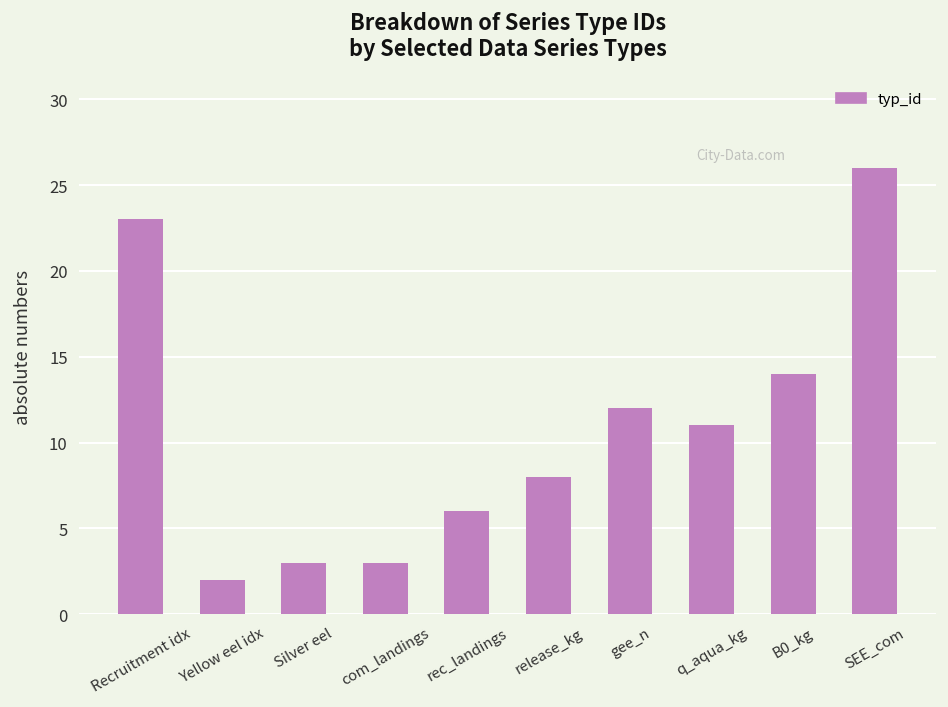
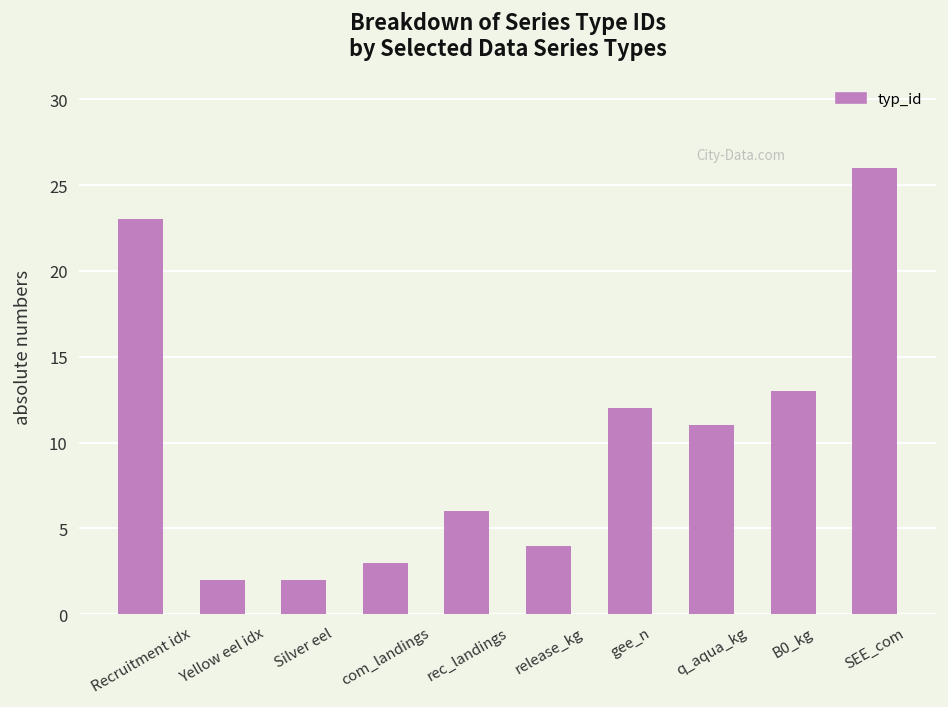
Silver eel: 3 -> 2
release_kg: 8 -> 4
B0_kg: 14 -> 13
